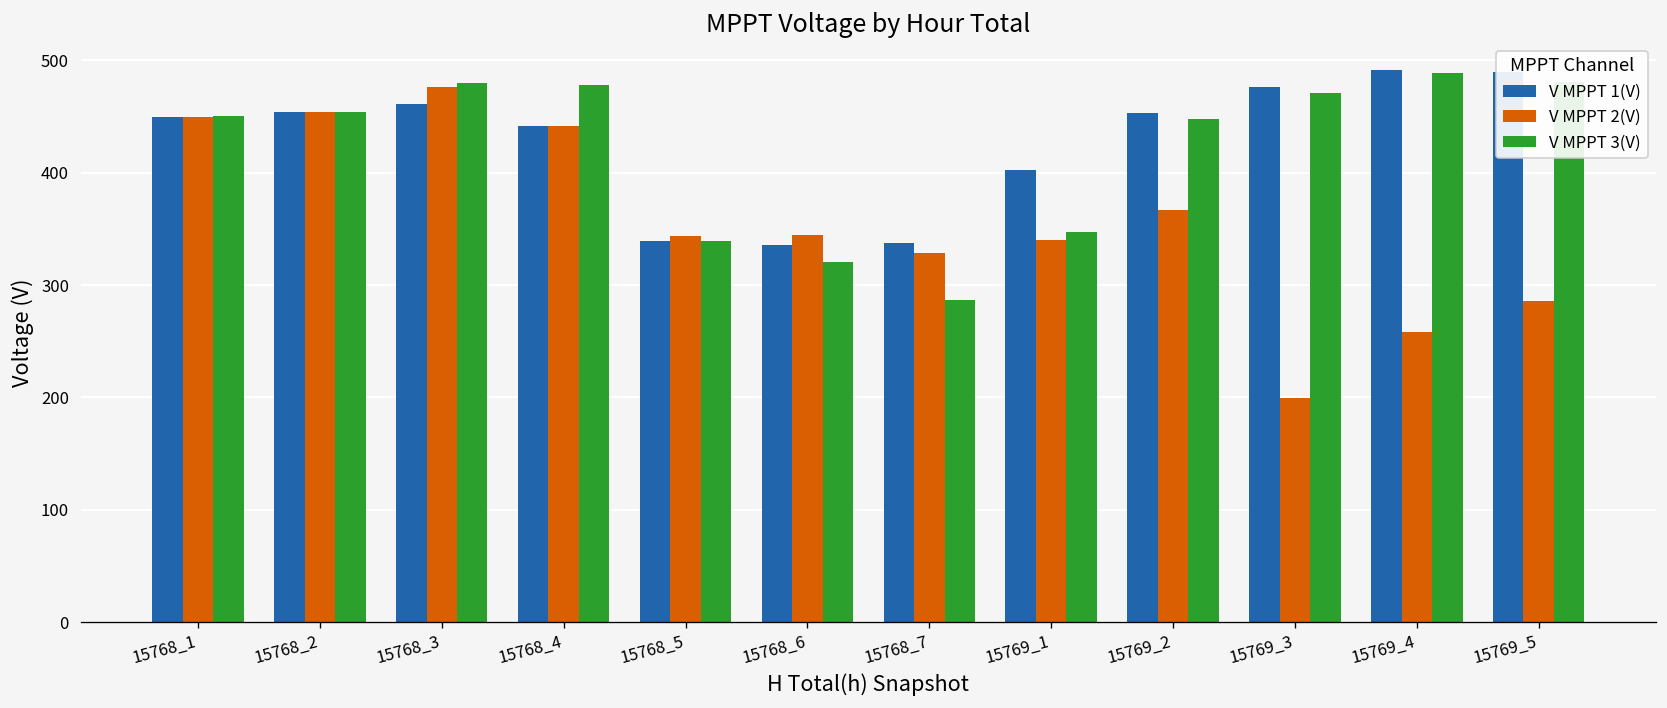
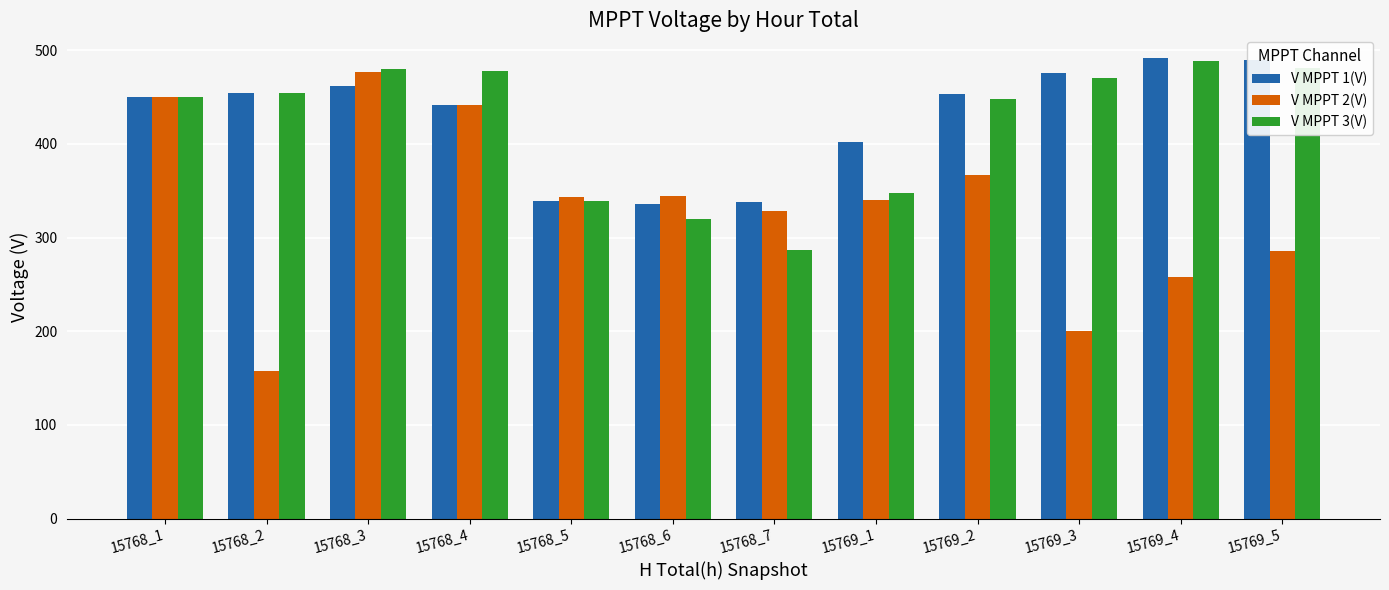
V MPPT 2(V), 15768_2: 450 -> 160
